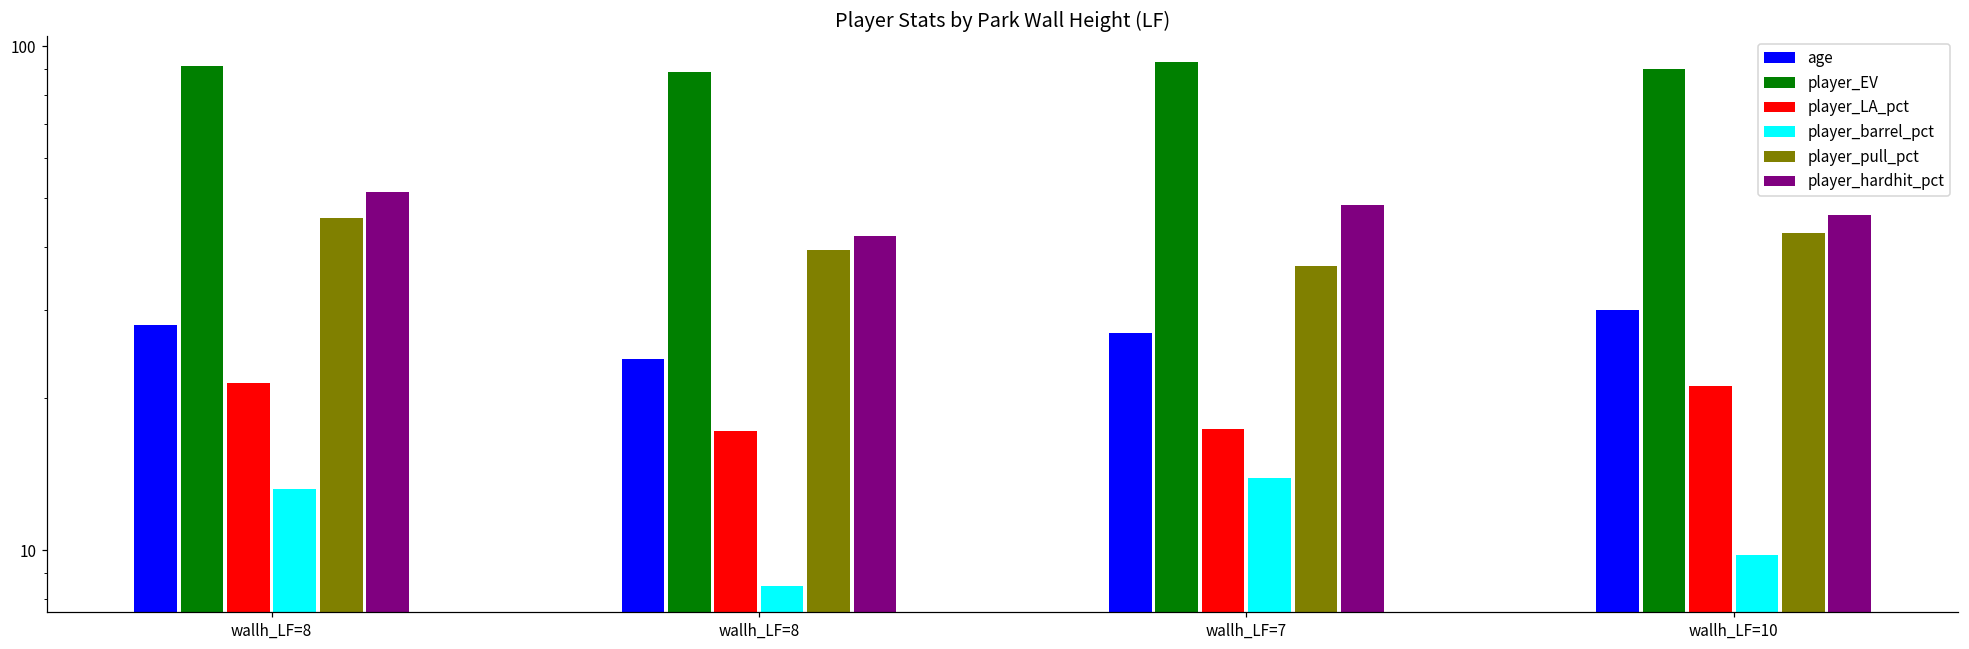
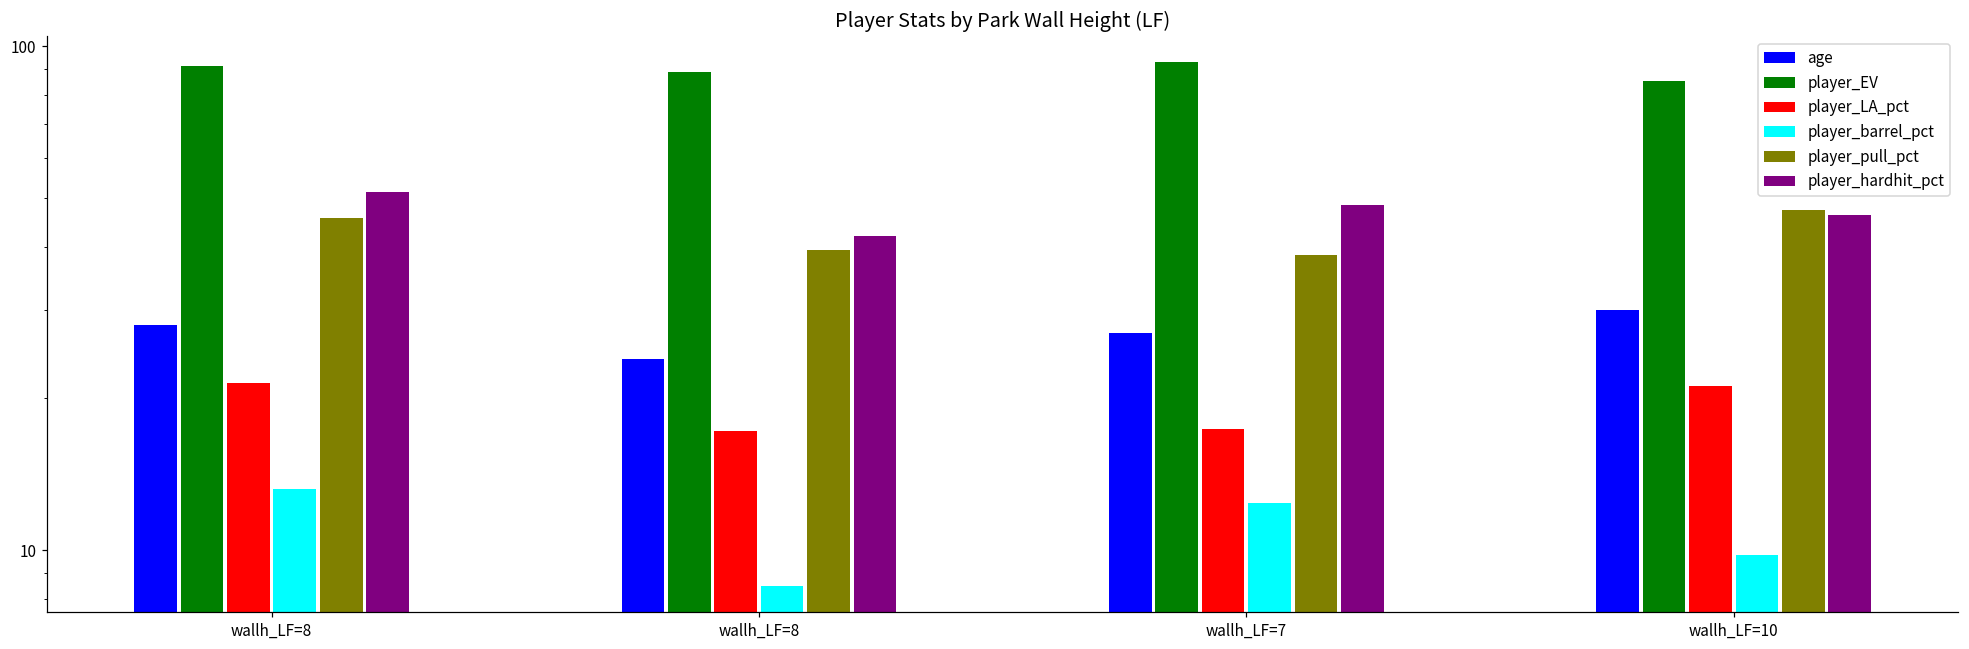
player_barrel_pct, wallh_LF=7: 13.9 -> 12.4
player_pull_pct, wallh_LF=7: 37 -> 39
player_EV, wallh_LF=10: 90 -> 85
player_pull_pct, wallh_LF=10: 43 -> 47
